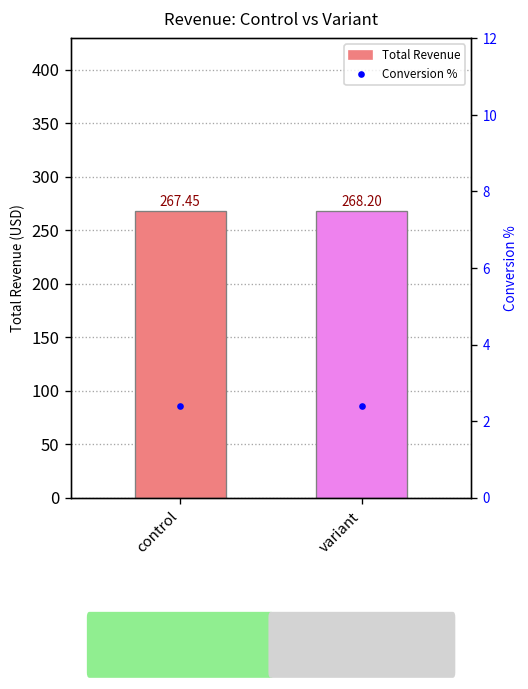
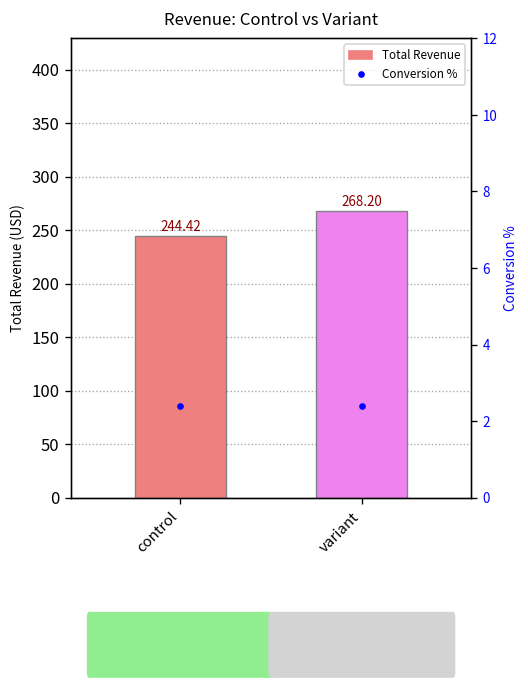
Total Revenue, control: 267.45 -> 244.42
